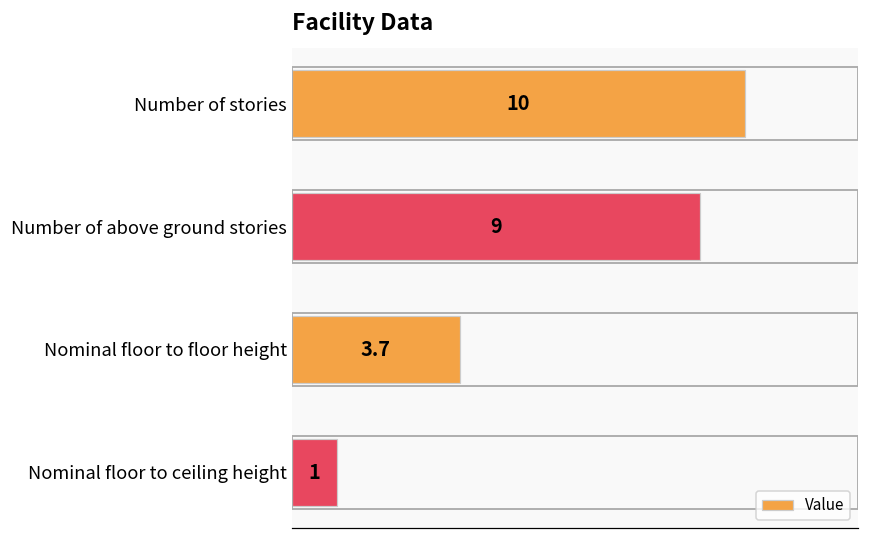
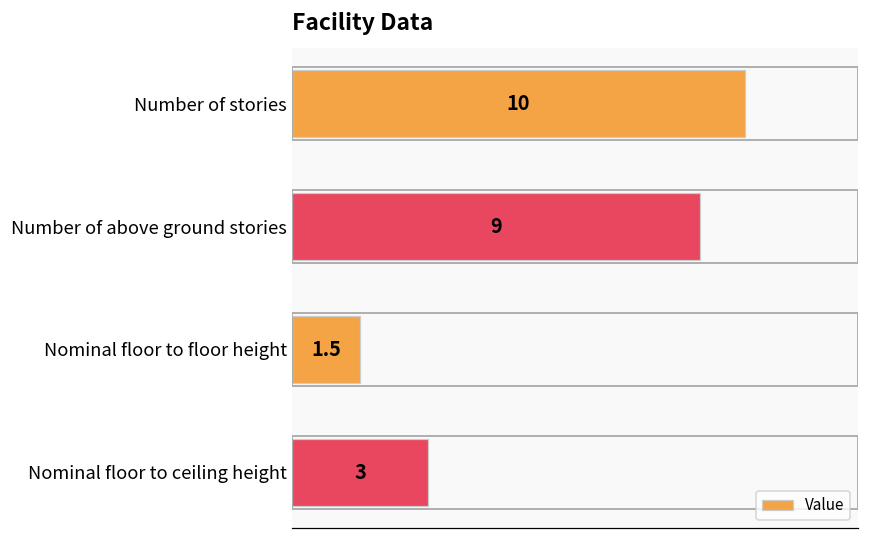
Nominal floor to floor height: 3.7 -> 1.5
Nominal floor to ceiling height: 1 -> 3
